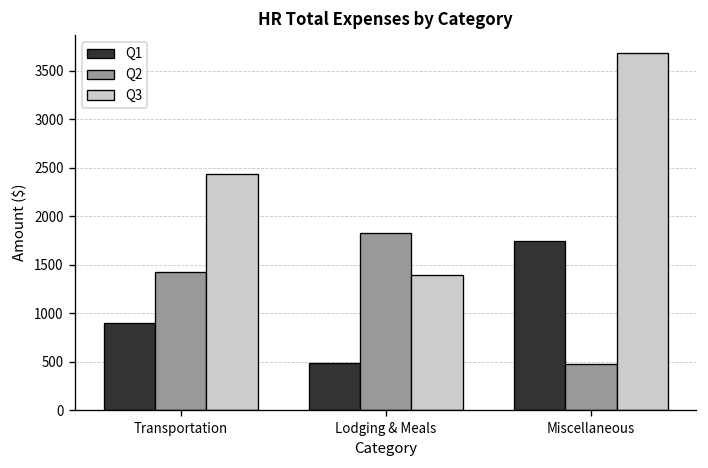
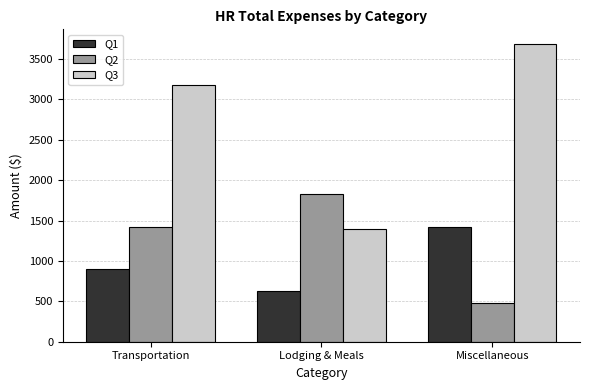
Q3, Transportation: 2400 -> 3200
Q1, Lodging & Meals: 500 -> 600
Q1, Miscellaneous: 1700 -> 1400
